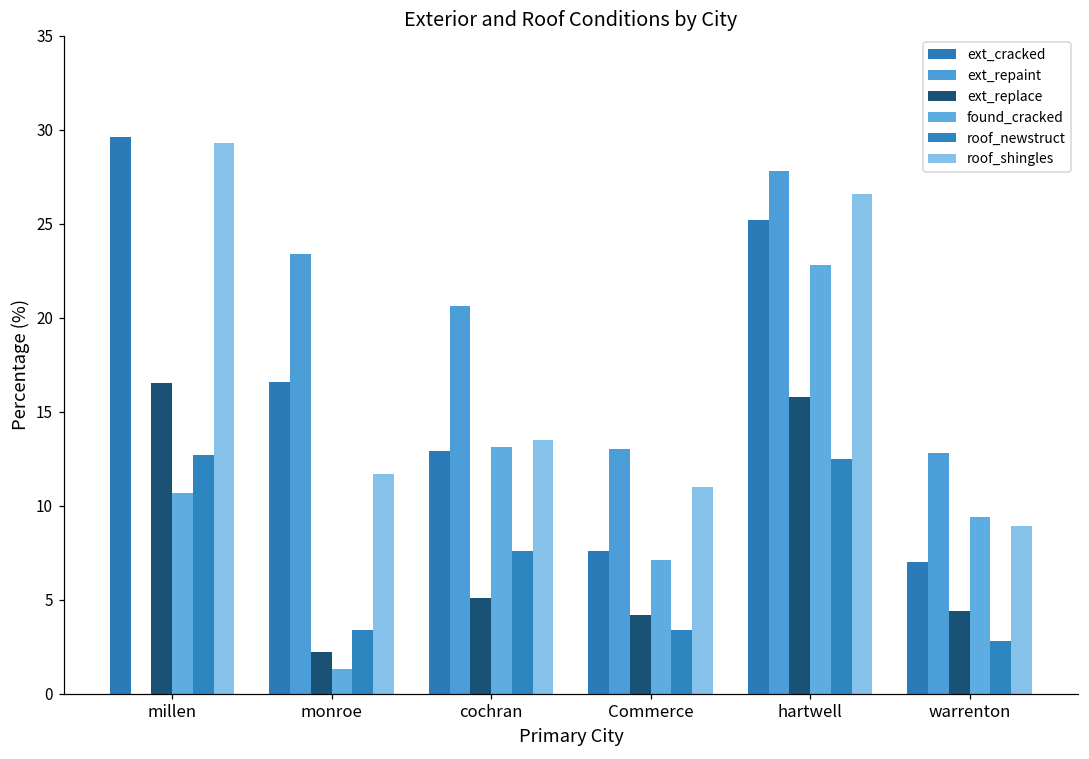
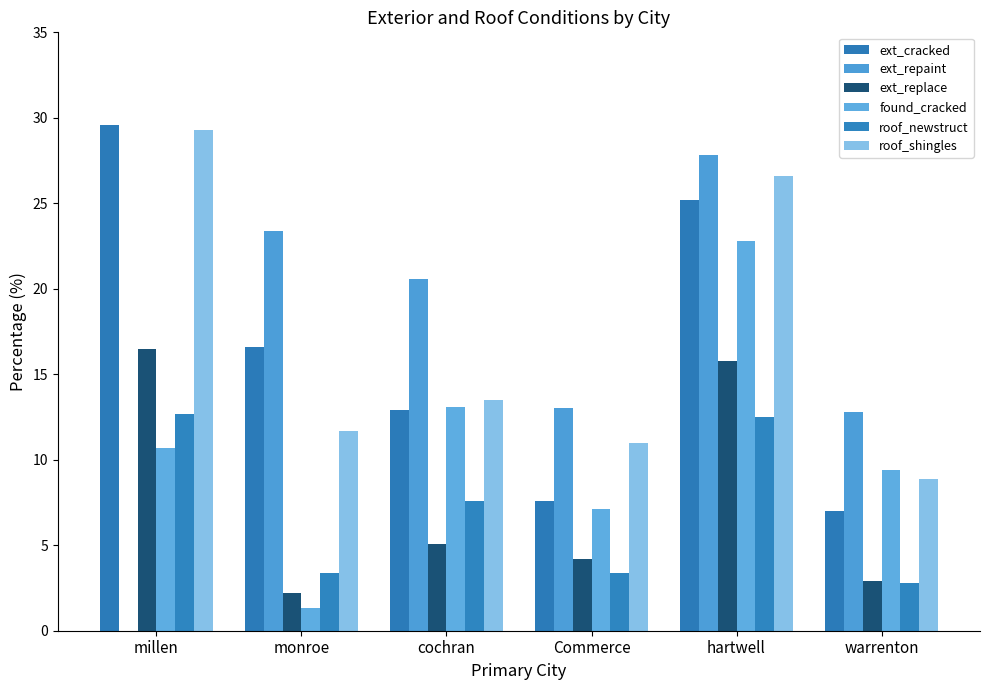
ext_replace, warrenton: 4.4 -> 2.9
